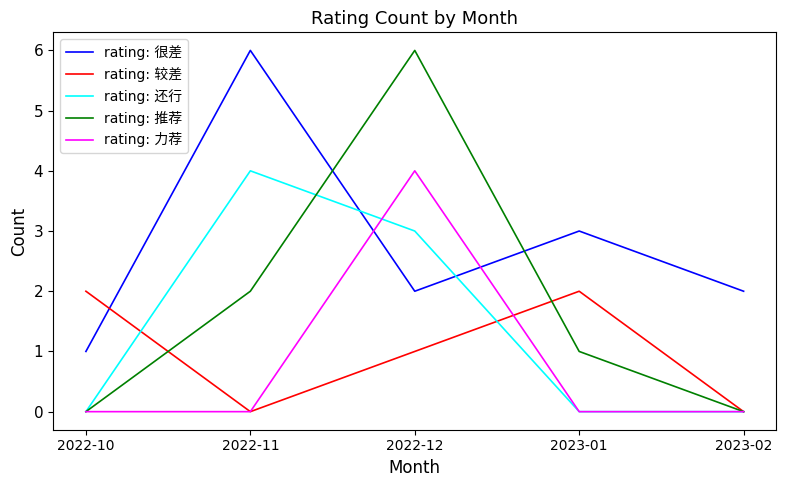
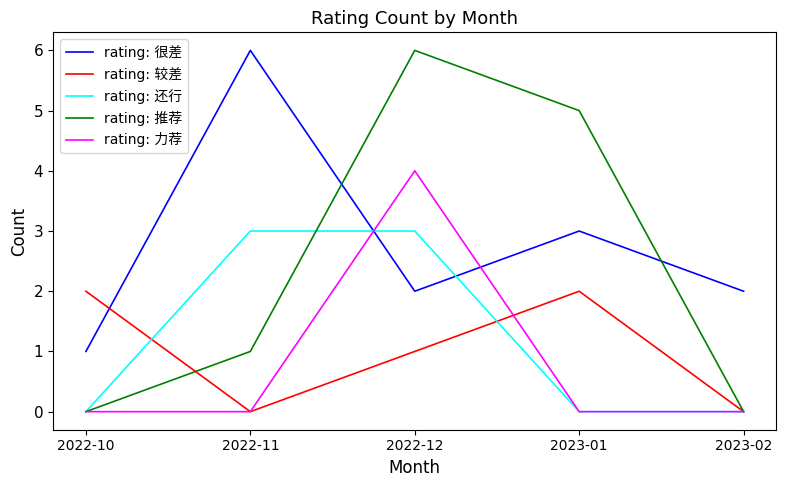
rating: 还行, 2022-11: 4 -> 3
rating: 推荐, 2022-11: 2 -> 1
rating: 推荐, 2023-01: 1 -> 5
